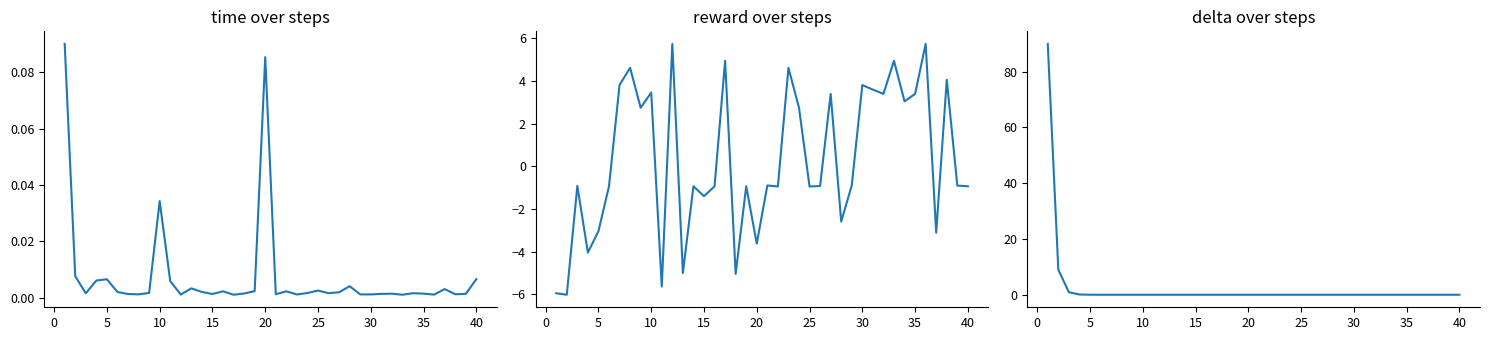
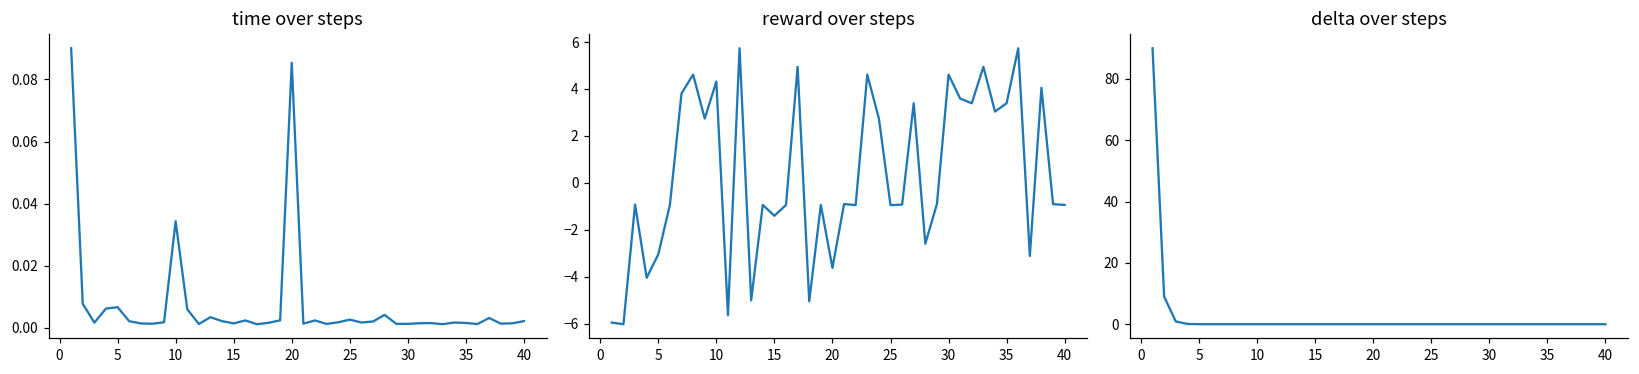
time over steps, 40: 0.007 -> 0.002
reward over steps, 10: 3.5 -> 4.3
reward over steps, 30: 3.8 -> 4.6
